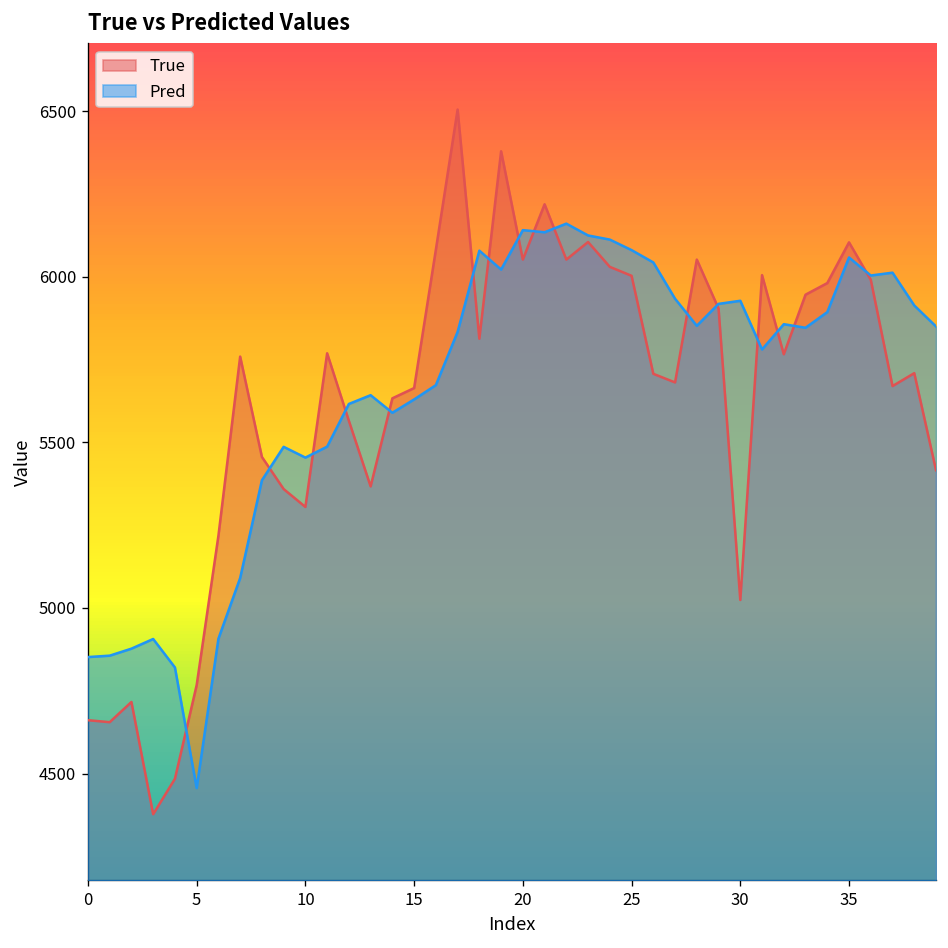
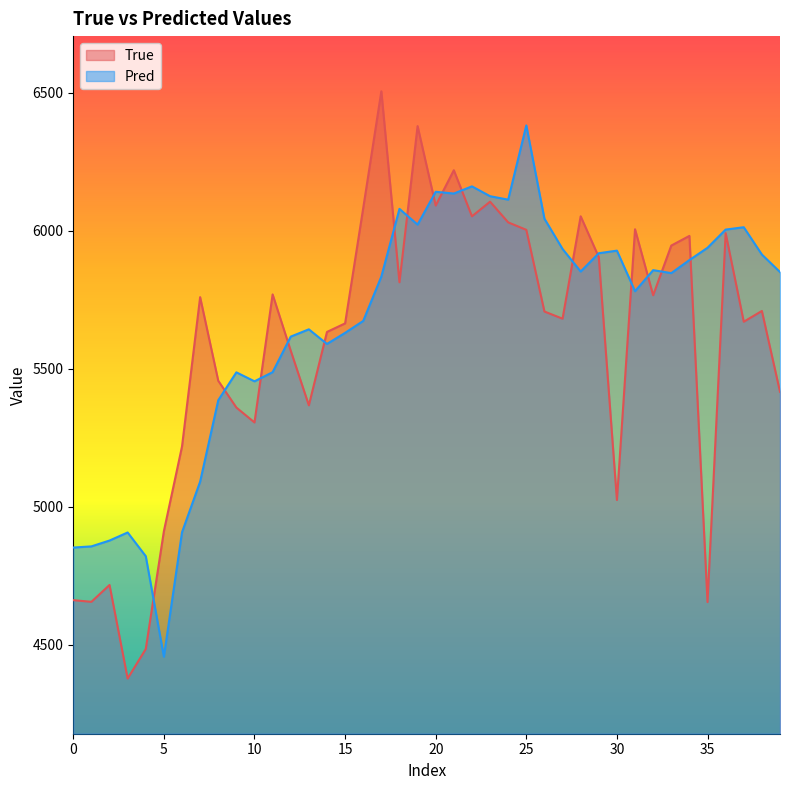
True, 5: 4770 -> 4910
True, 20: 6050 -> 6090
Pred, 25: 6080 -> 6380
True, 35: 6100 -> 4650
Pred, 35: 6060 -> 5940
